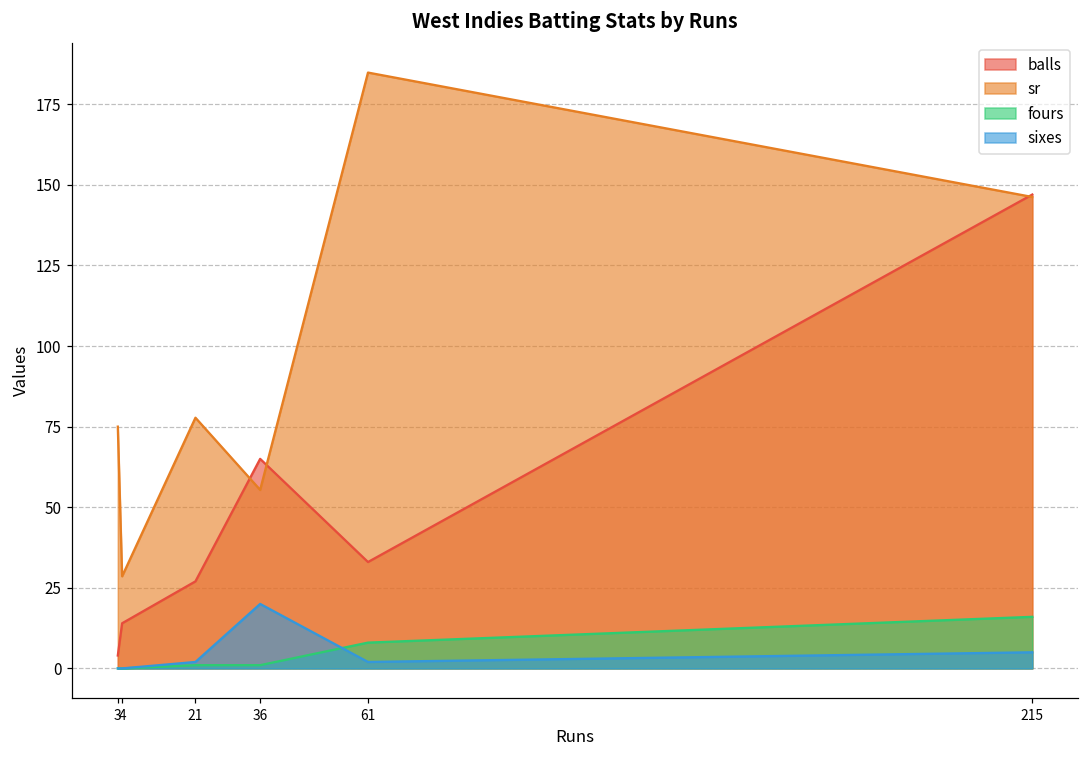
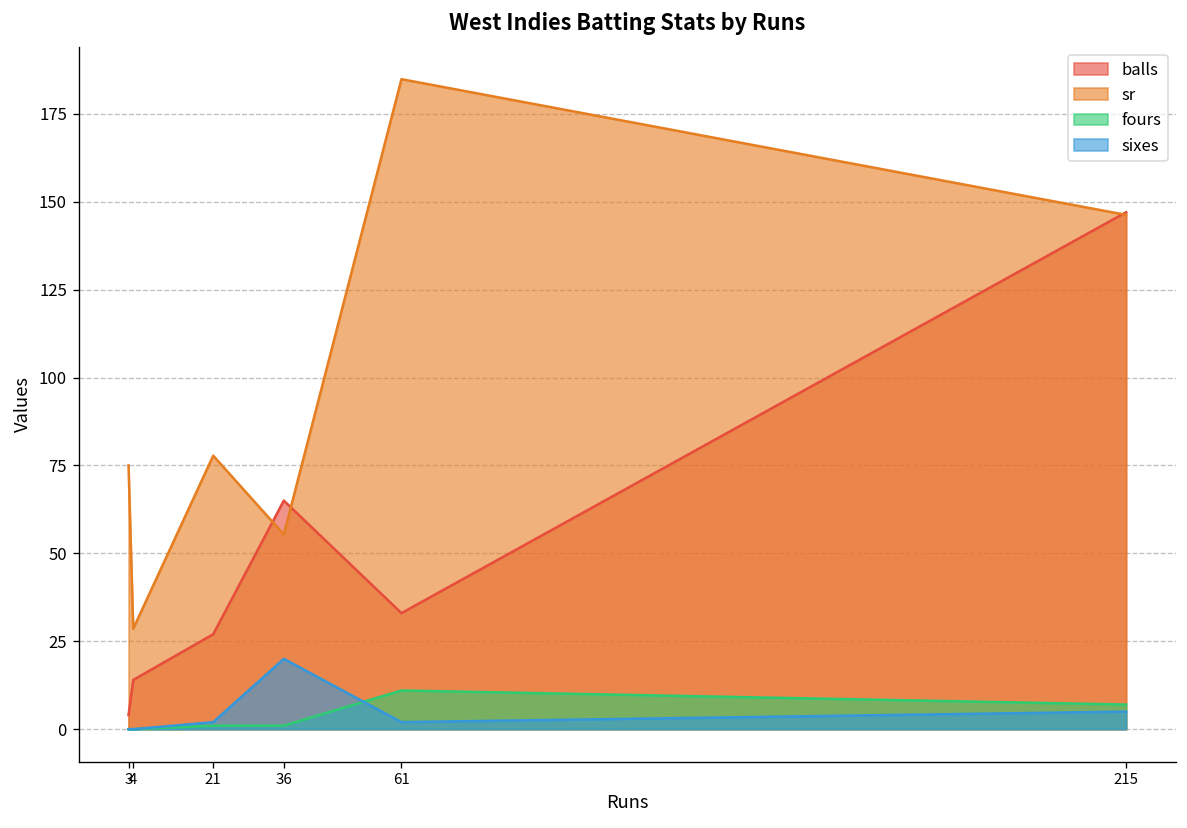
fours, 61: 8 -> 11
fours, 215: 16 -> 7
